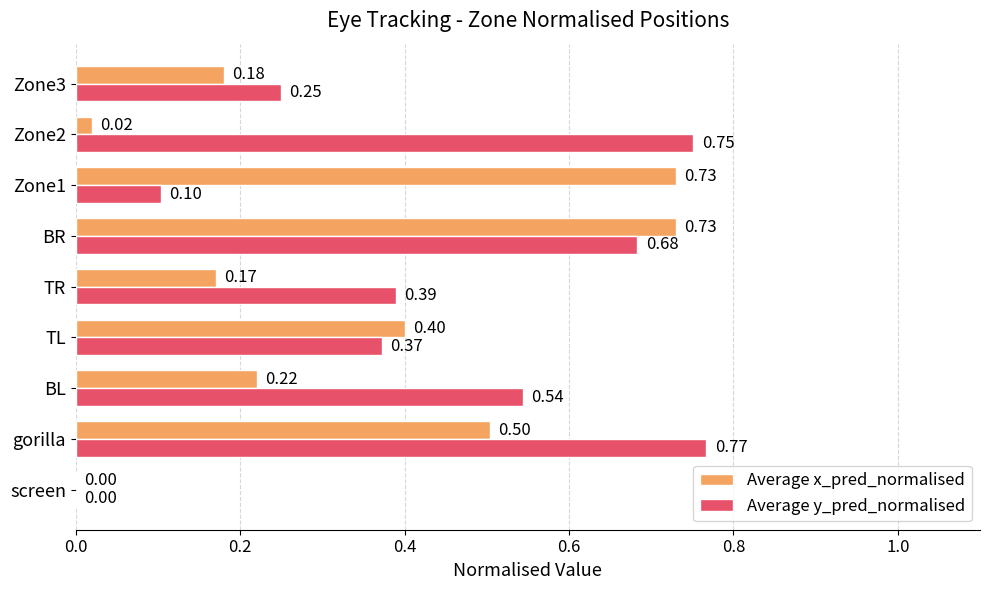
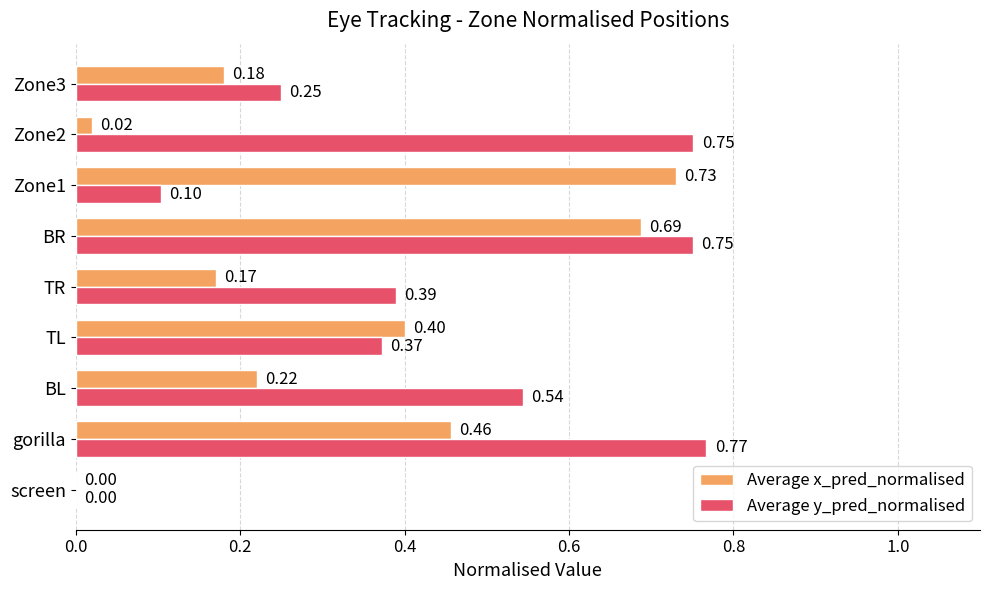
Average x_pred_normalised, BR: 0.73 -> 0.69
Average y_pred_normalised, BR: 0.68 -> 0.75
Average x_pred_normalised, gorilla: 0.50 -> 0.46
